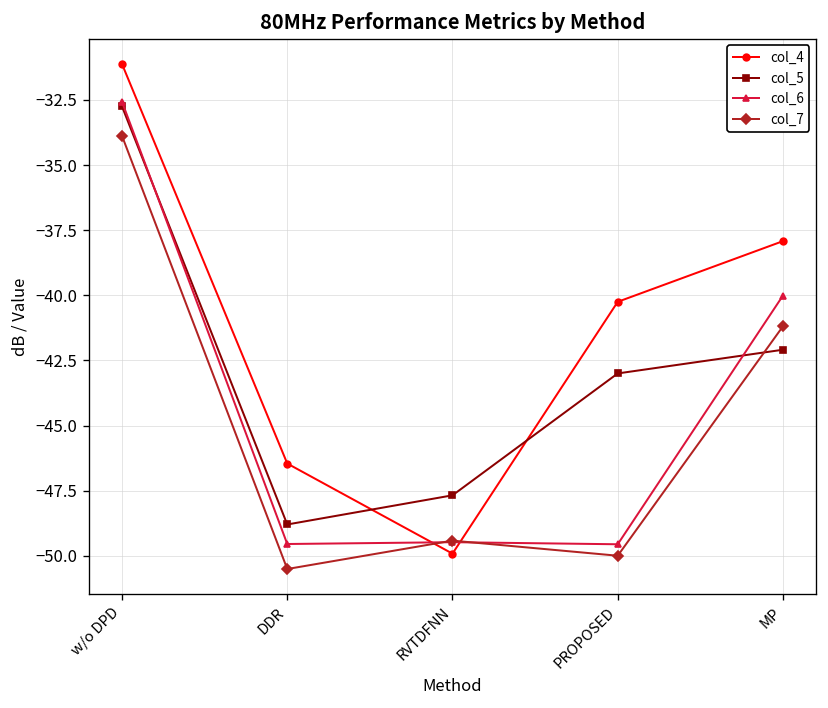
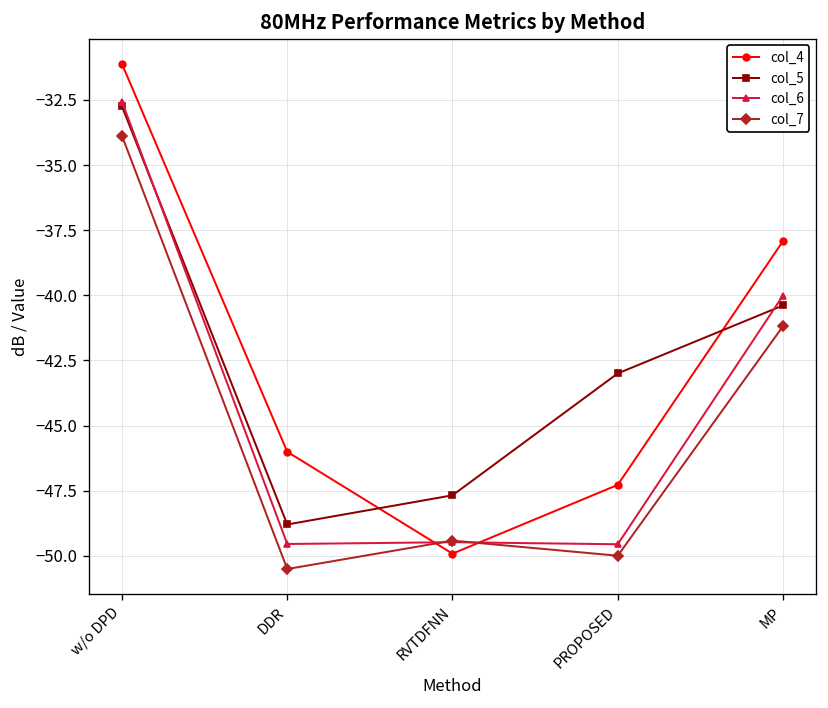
col_4, DDR: -46.5 -> -46.0
col_4, PROPOSED: -40.3 -> -47.3
col_5, MP: -42.1 -> -40.4
